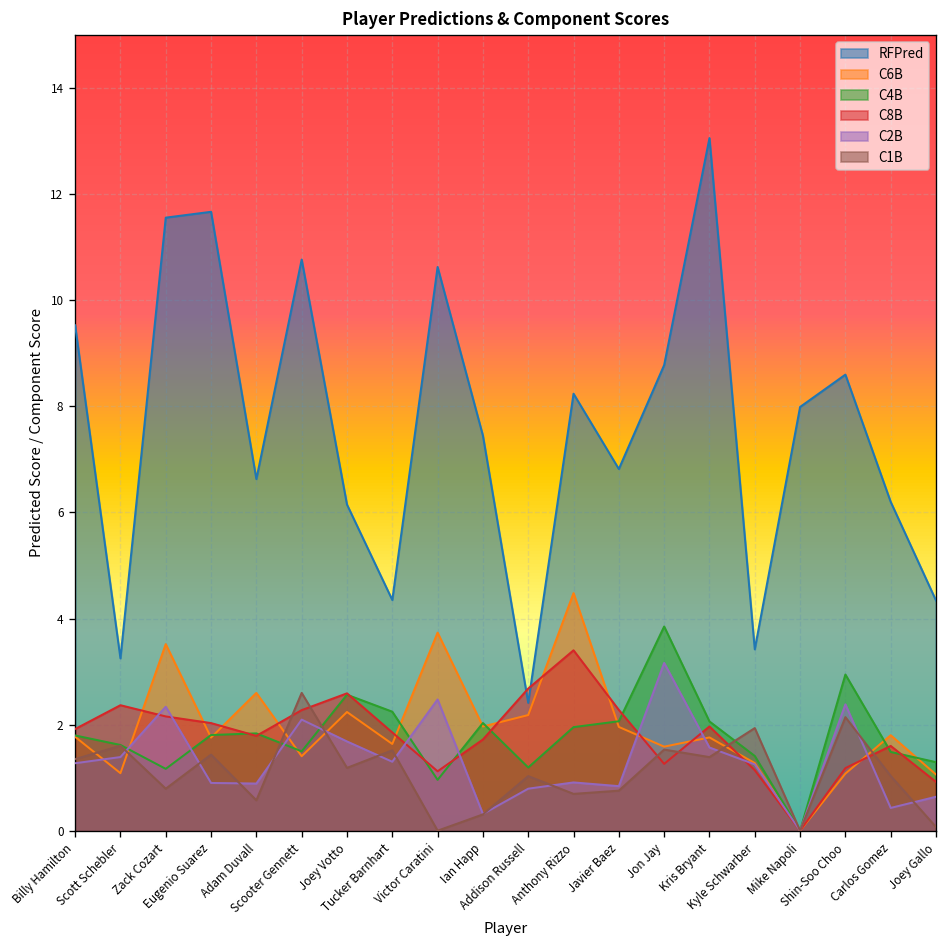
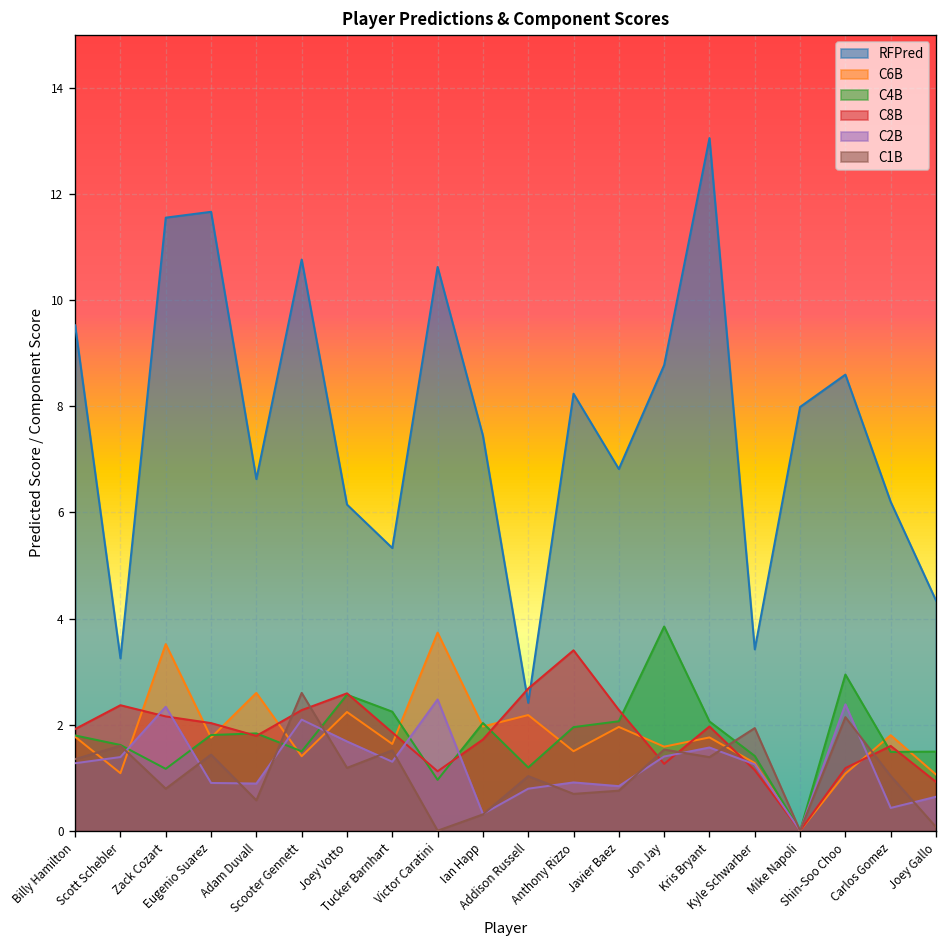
RFPred, Tucker Barnhart: 4.4 -> 5.3
C6B, Anthony Rizzo: 4.5 -> 1.5
C2B, Jon Jay: 3.2 -> 1.4
C4B, Joey Gallo: 1.3 -> 1.5
